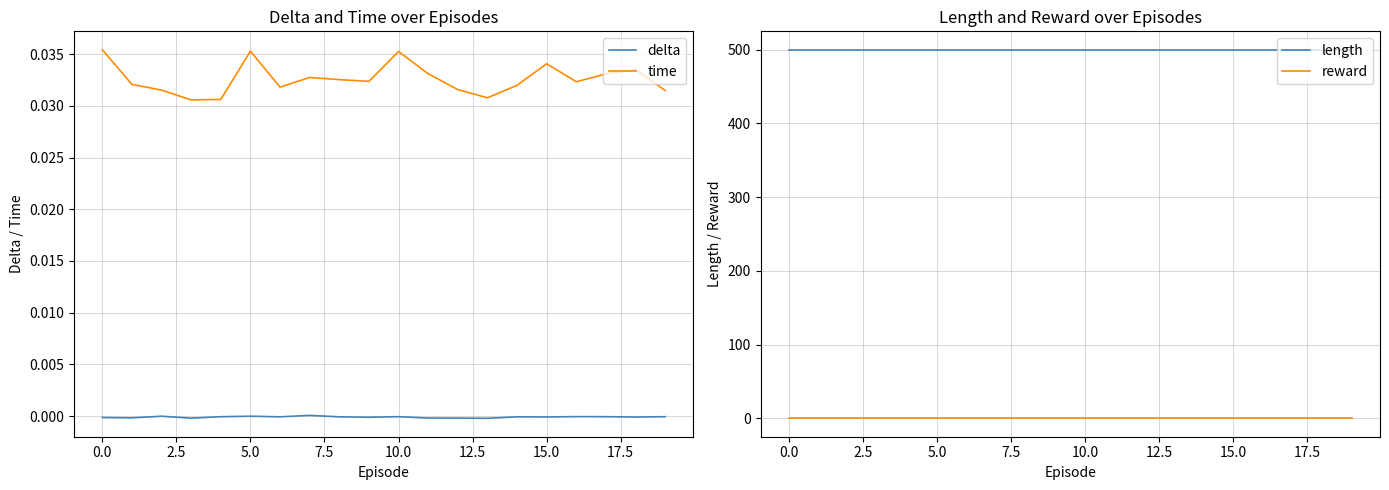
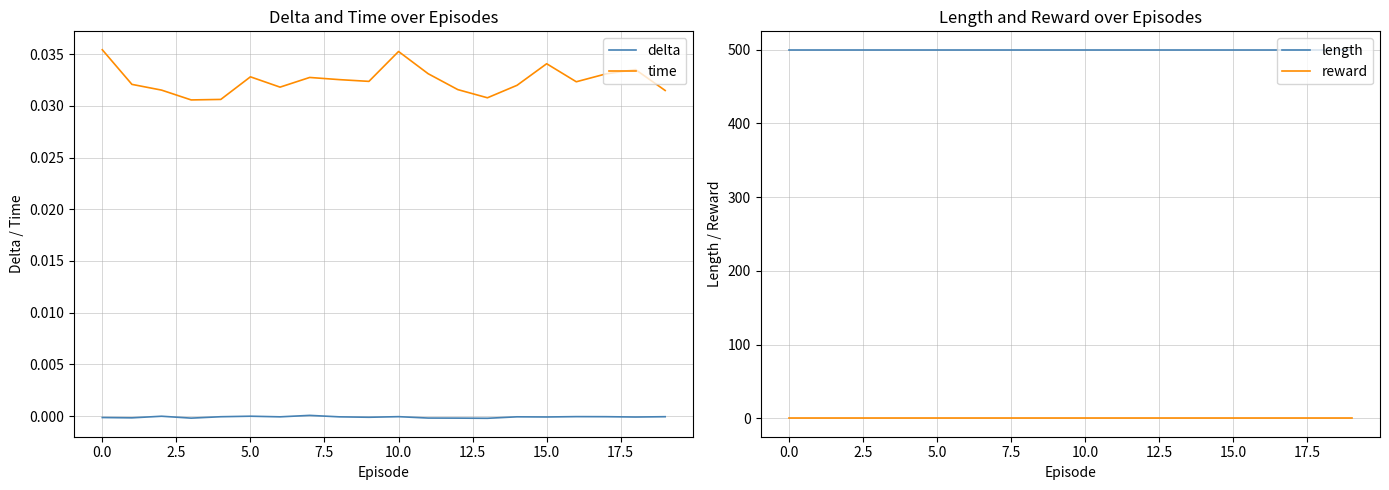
Delta and Time over Episodes, time, 5.0: 0.0353 -> 0.0328
